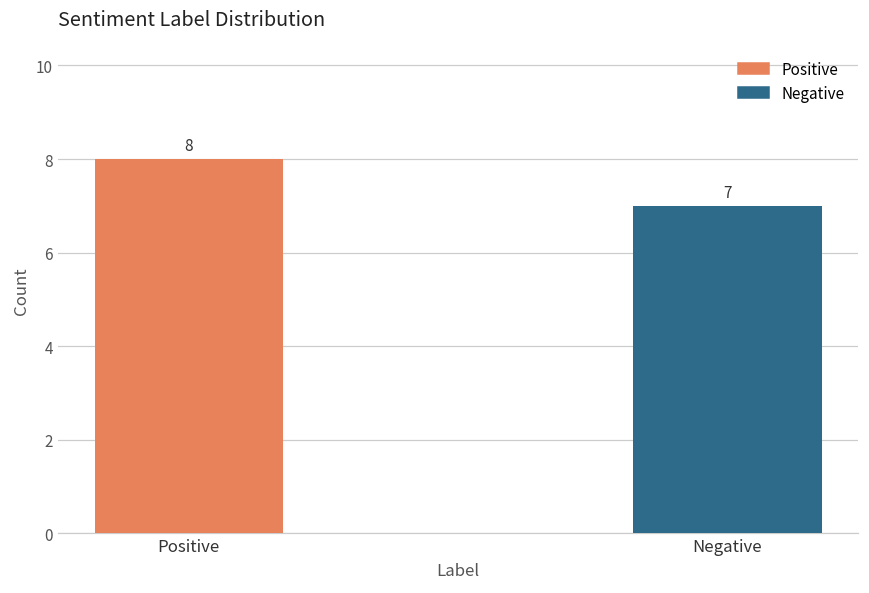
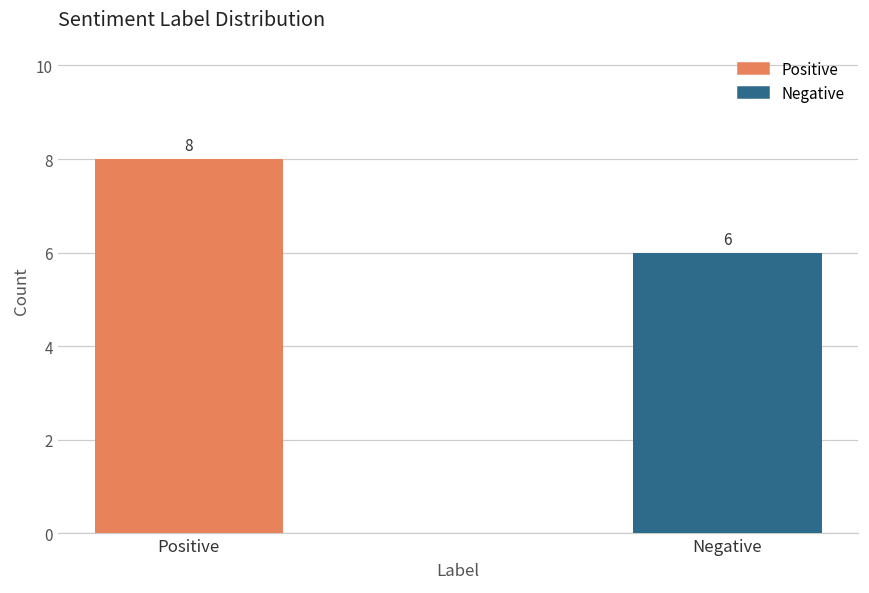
Negative: 7 -> 6
